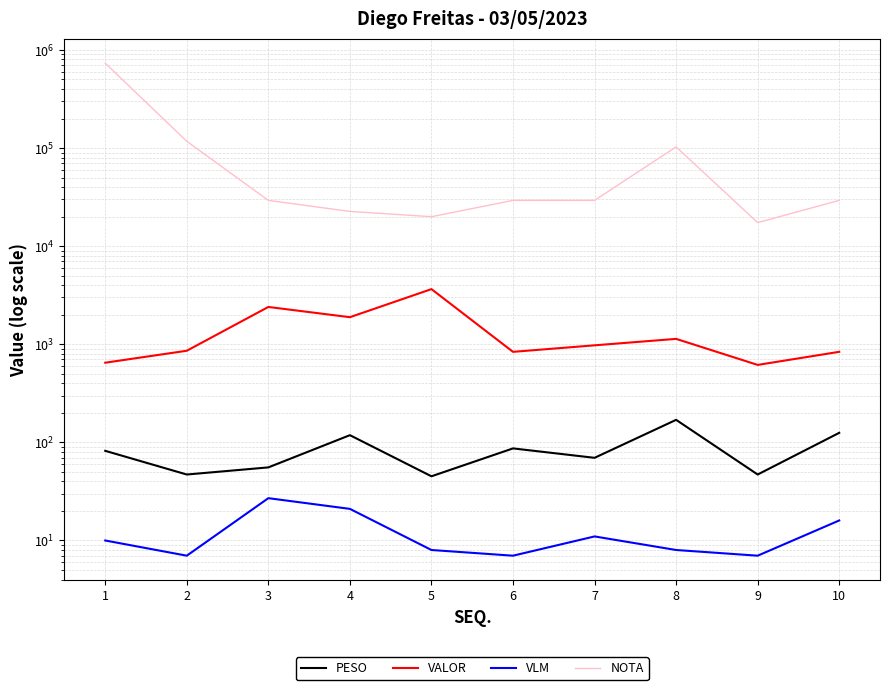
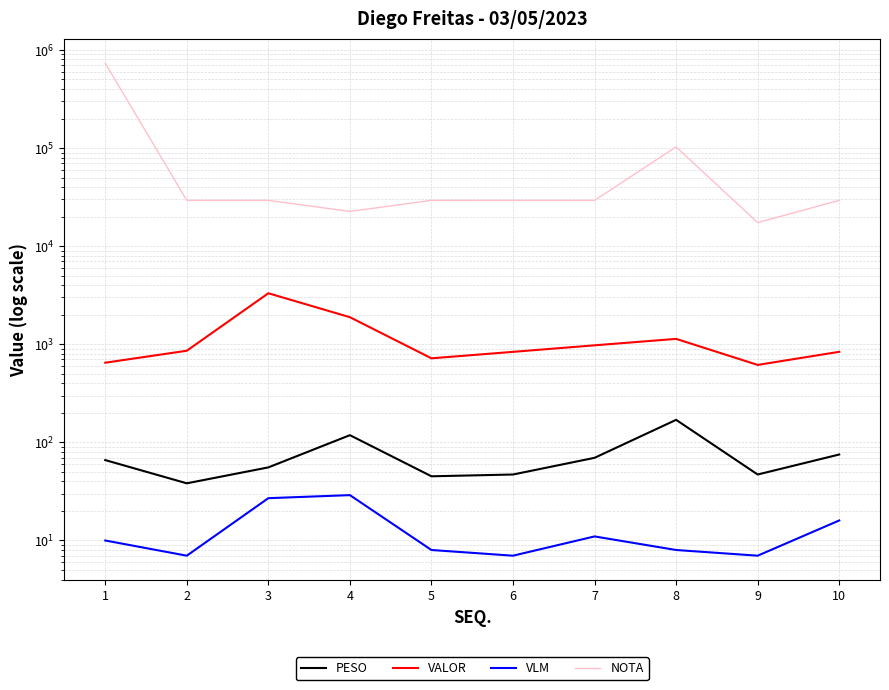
PESO, 1: 80 -> 70
PESO, 2: 50 -> 38
NOTA, 2: 120000 -> 29000
VALOR, 3: 2400 -> 3300
VLM, 4: 21 -> 29
VALOR, 5: 3600 -> 700
NOTA, 5: 20000 -> 29000
PESO, 6: 90 -> 50
PESO, 10: 130 -> 80
